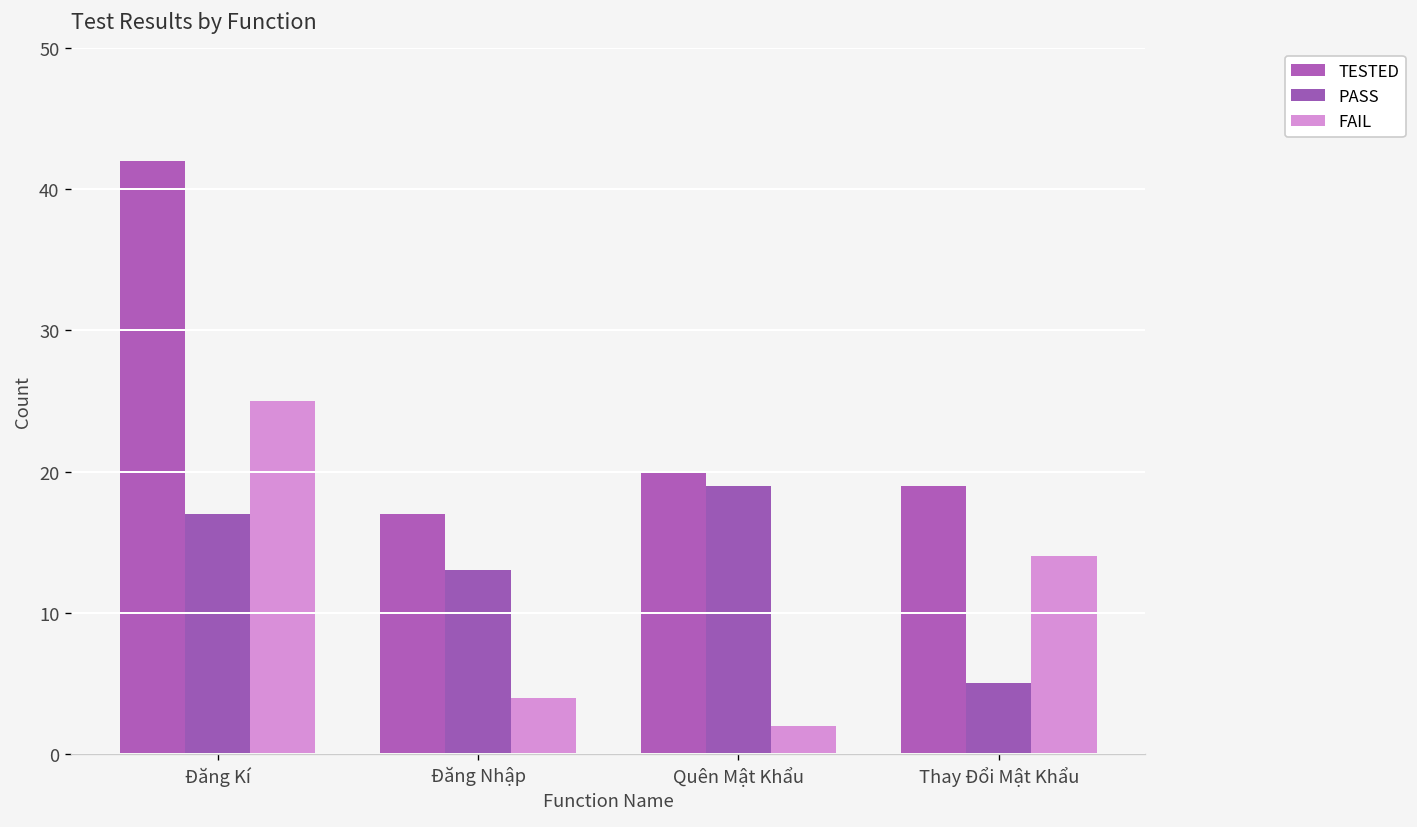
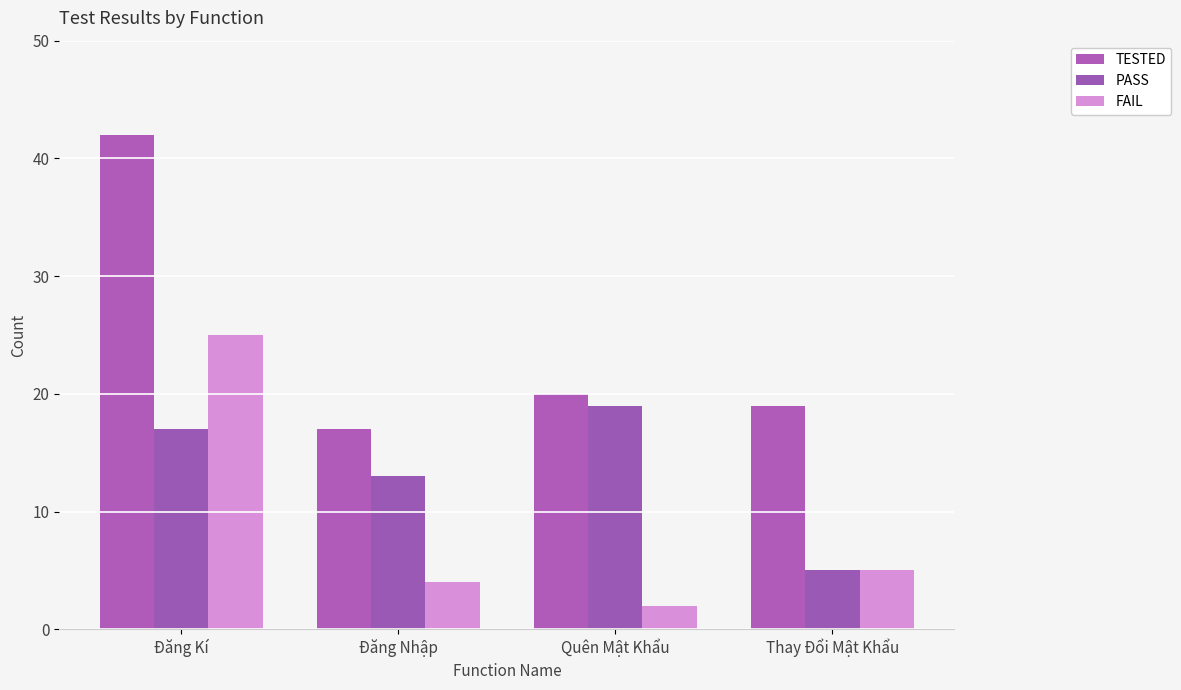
FAIL, Thay Đổi Mật Khẩu: 14 -> 5
